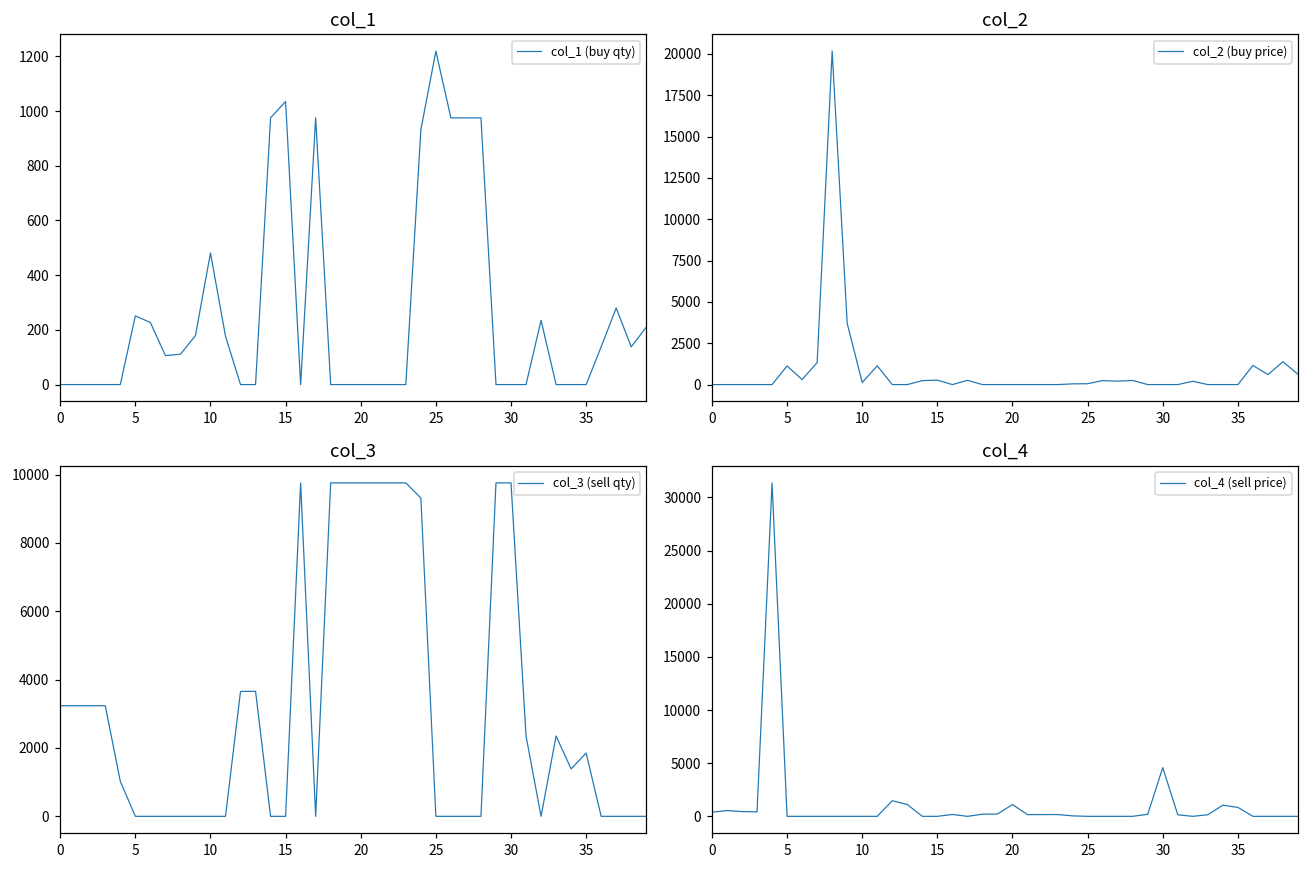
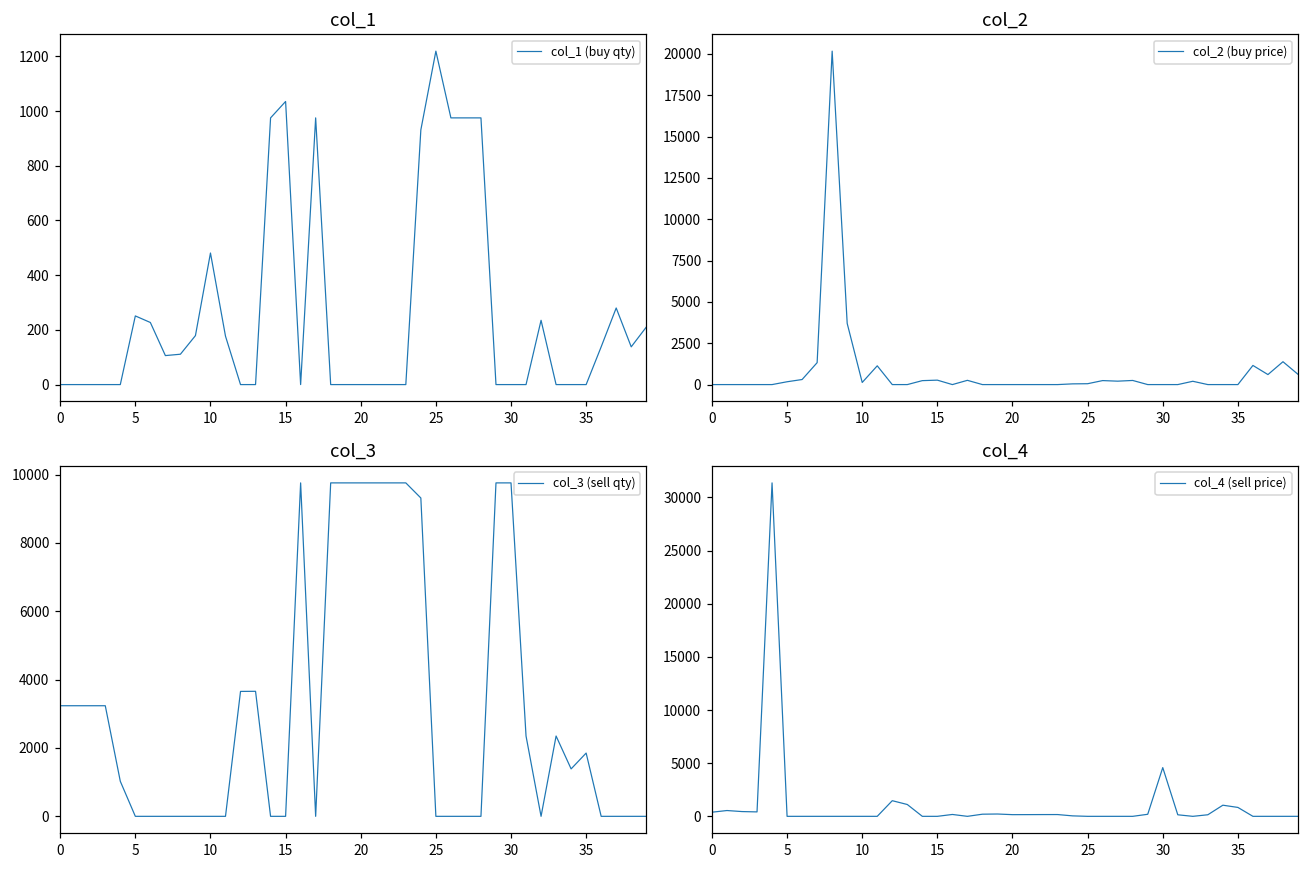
col_2, 5: 1100 -> 200
col_4, 20: 1000 -> 0
